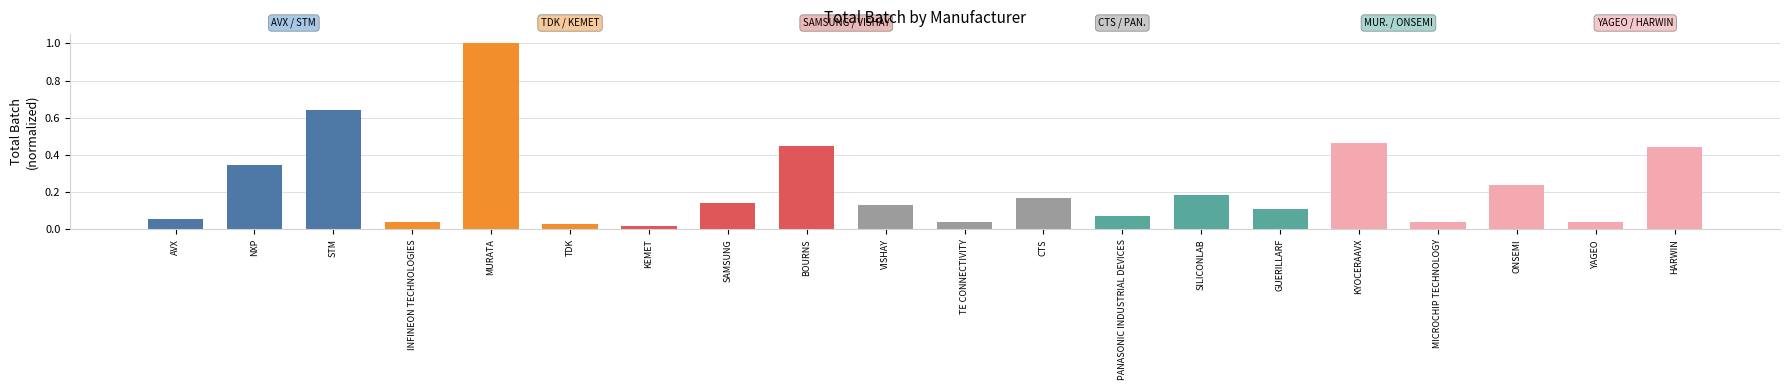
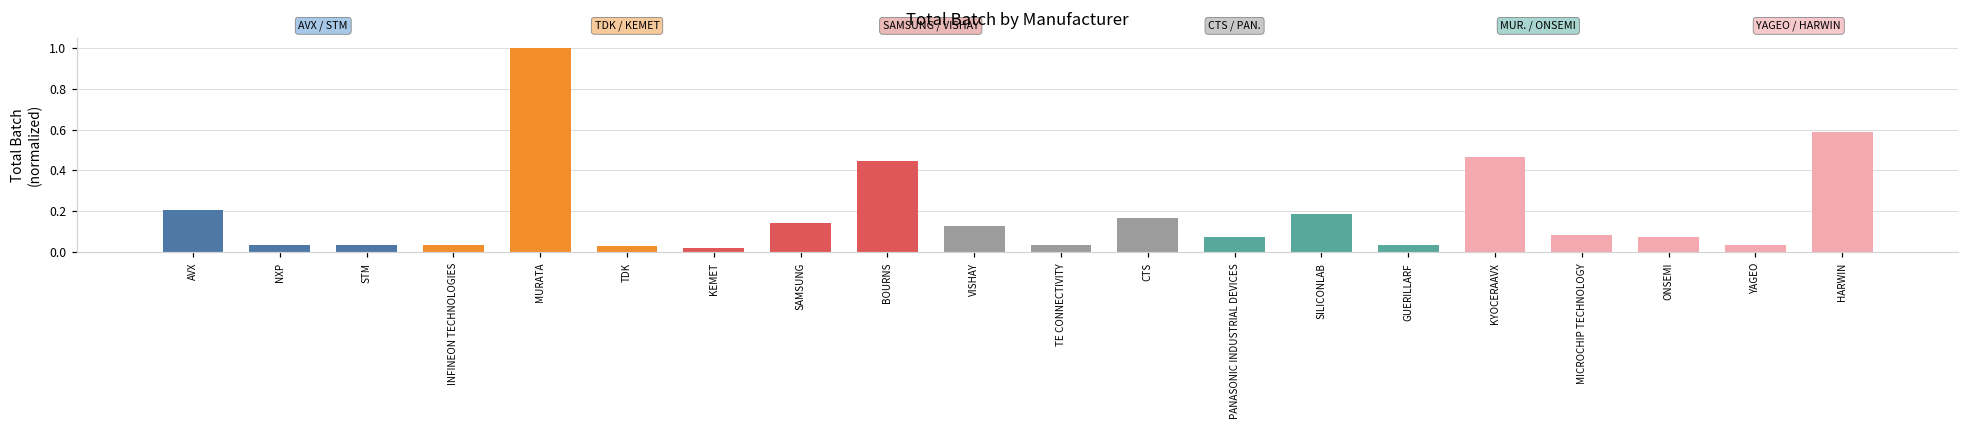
AVX: 0.06 -> 0.21
NXP: 0.35 -> 0.04
STM: 0.64 -> 0.04
GUERILLARF: 0.11 -> 0.04
MICROCHIP TECHNOLOGY: 0.04 -> 0.09
ONSEMI: 0.24 -> 0.07
HARWIN: 0.44 -> 0.59
